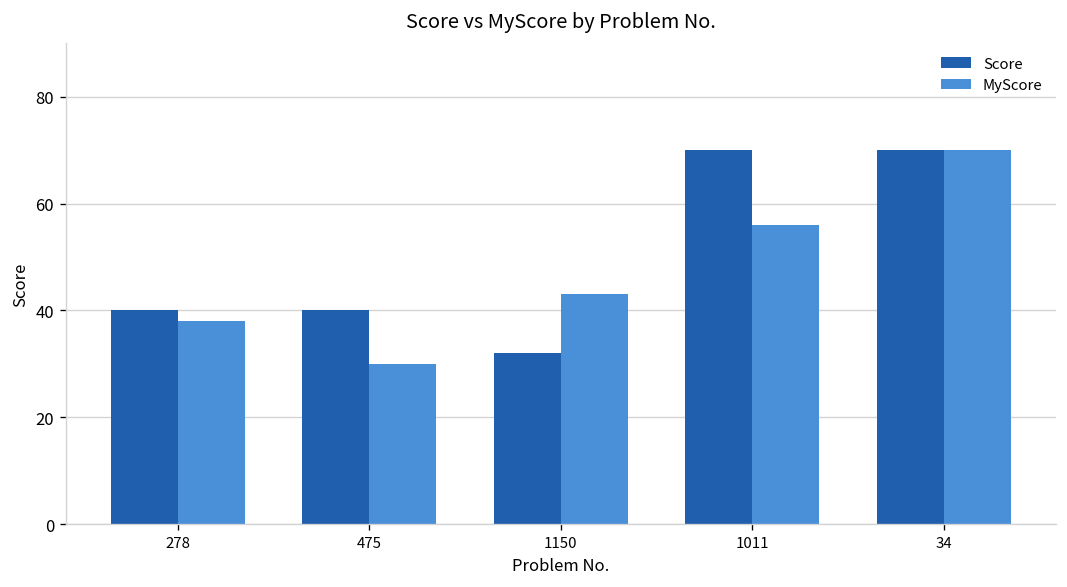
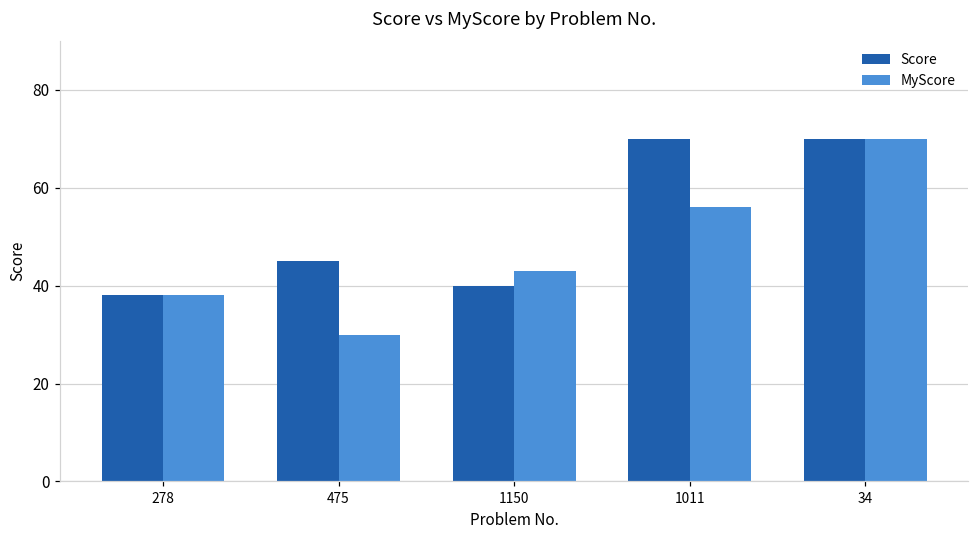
Score, 278: 40 -> 38
Score, 475: 40 -> 45
Score, 1150: 32 -> 40
